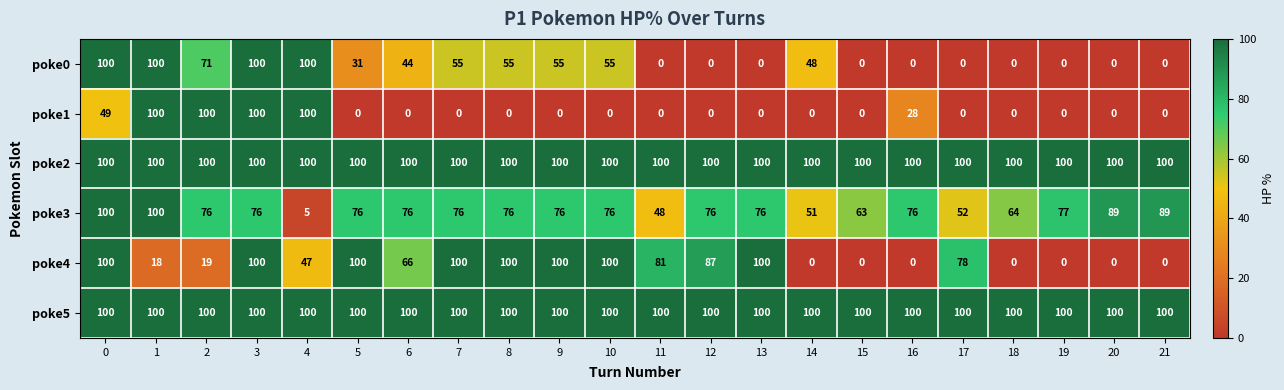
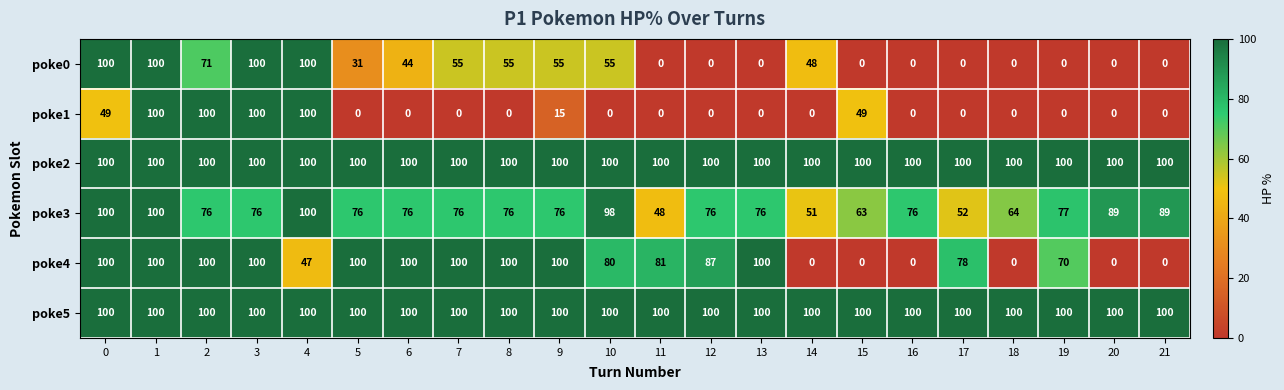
poke1, 9: 0 -> 15
poke1, 15: 0 -> 49
poke1, 16: 28 -> 0
poke3, 4: 5 -> 100
poke3, 10: 76 -> 98
poke4, 1: 18 -> 100
poke4, 2: 19 -> 100
poke4, 6: 66 -> 100
poke4, 10: 100 -> 80
poke4, 19: 0 -> 70
